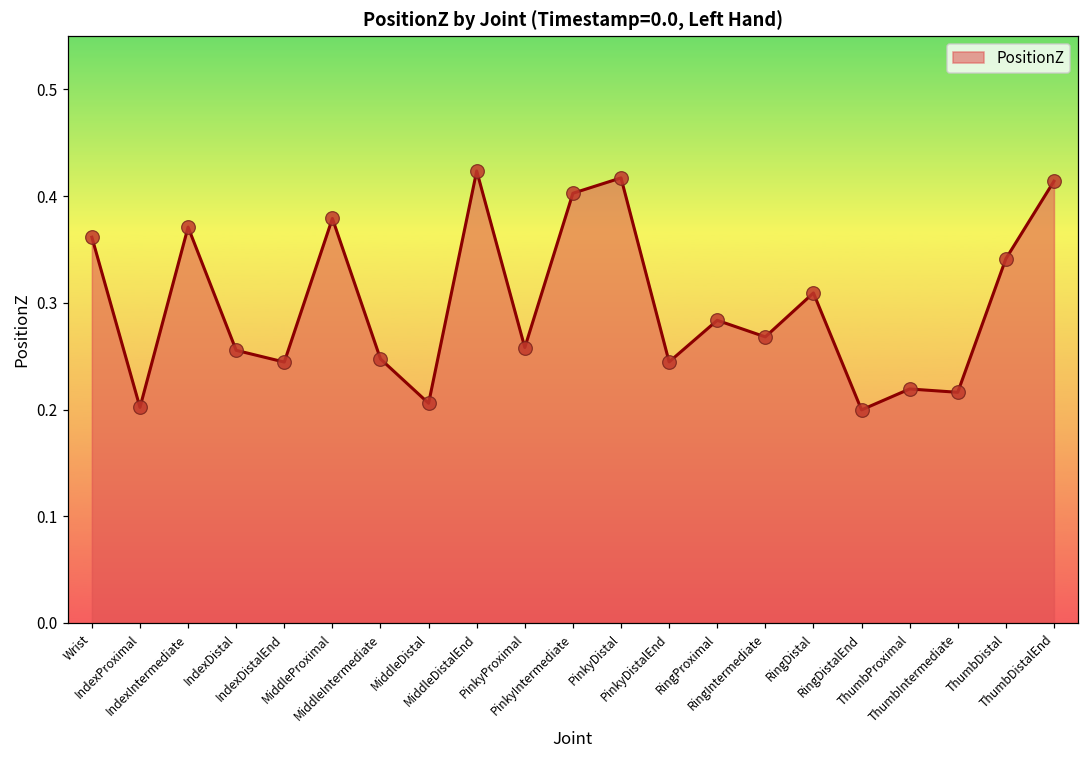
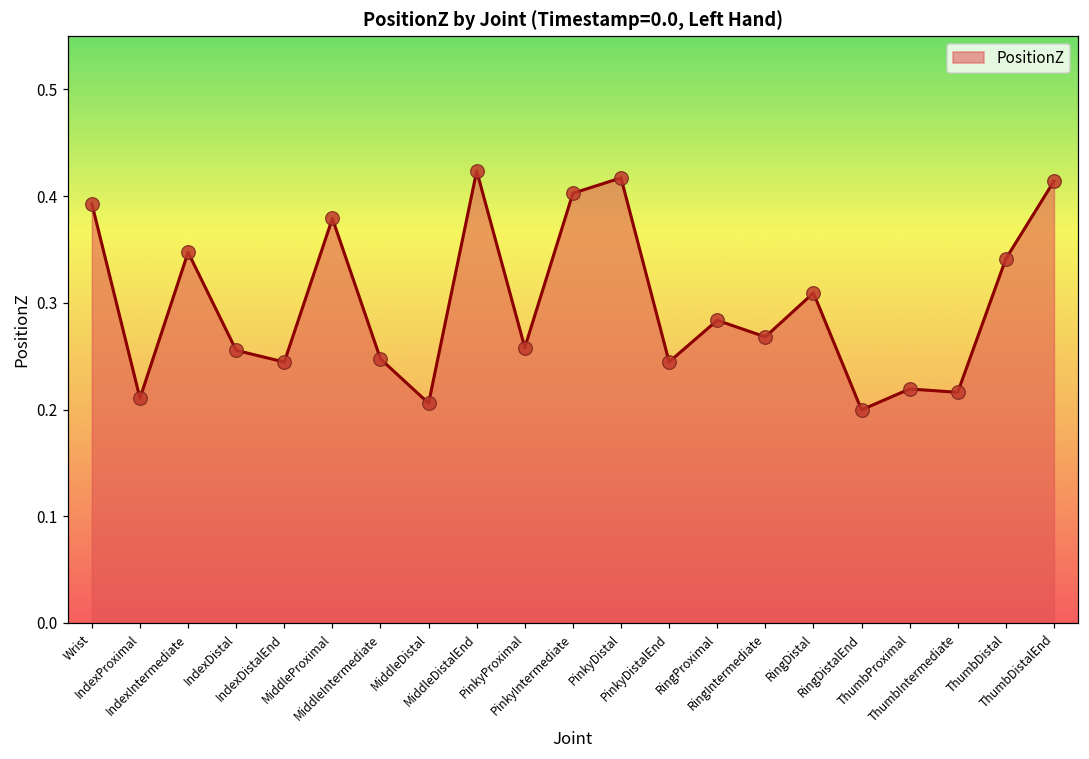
Wrist: 0.36 -> 0.39
IndexProximal: 0.20 -> 0.21
IndexIntermediate: 0.37 -> 0.35
